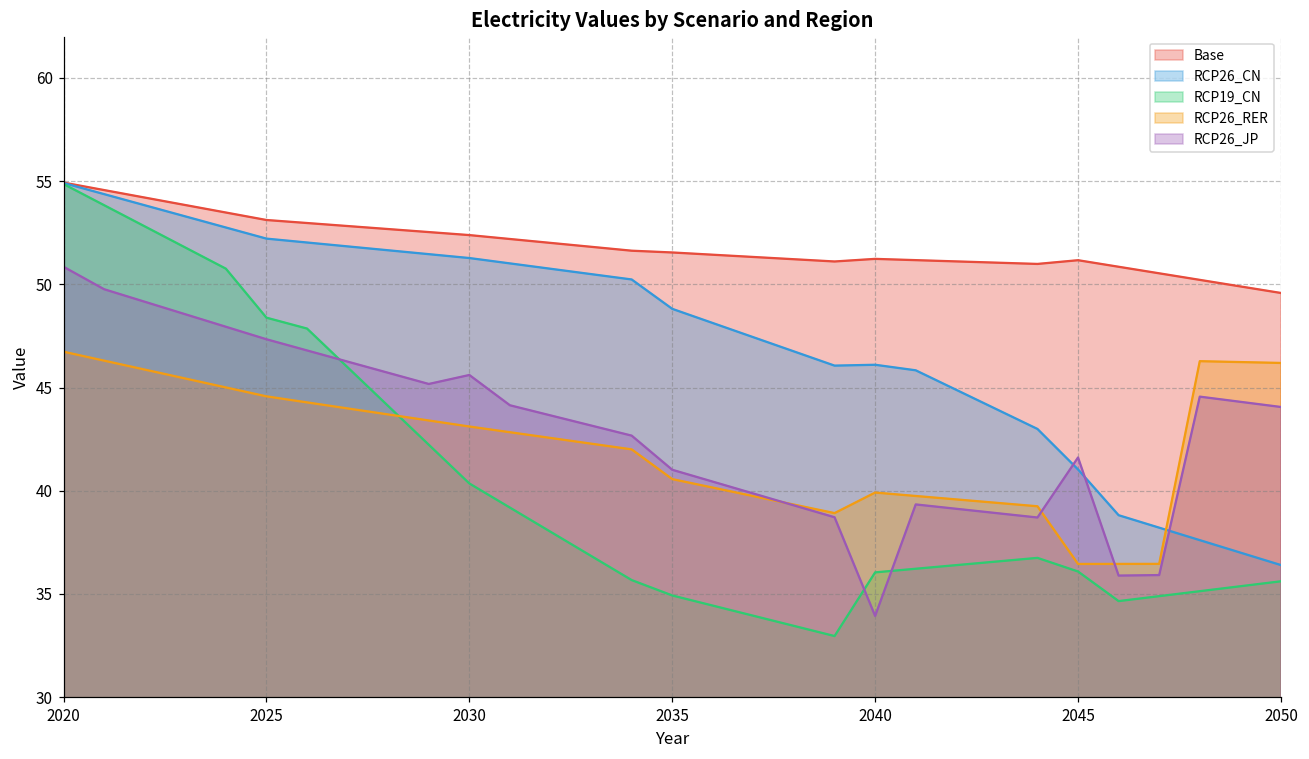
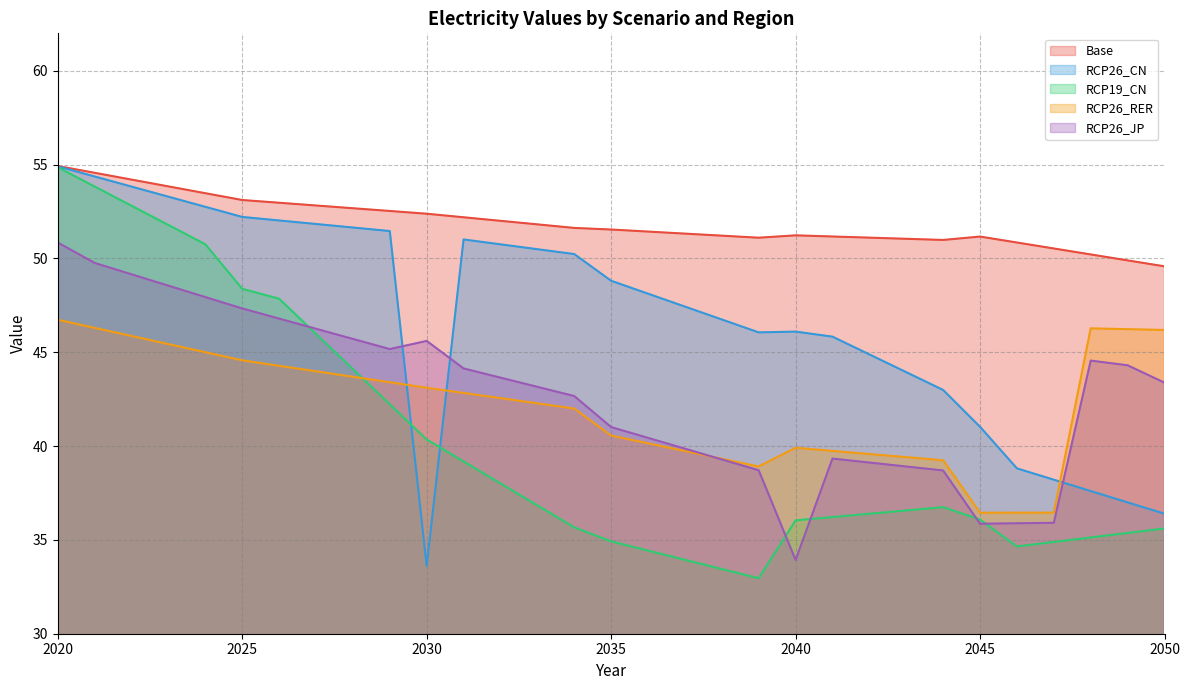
RCP26_CN, 2030: 51.3 -> 33.6
RCP26_JP, 2045: 41.6 -> 35.9
RCP26_JP, 2050: 44.1 -> 43.4
